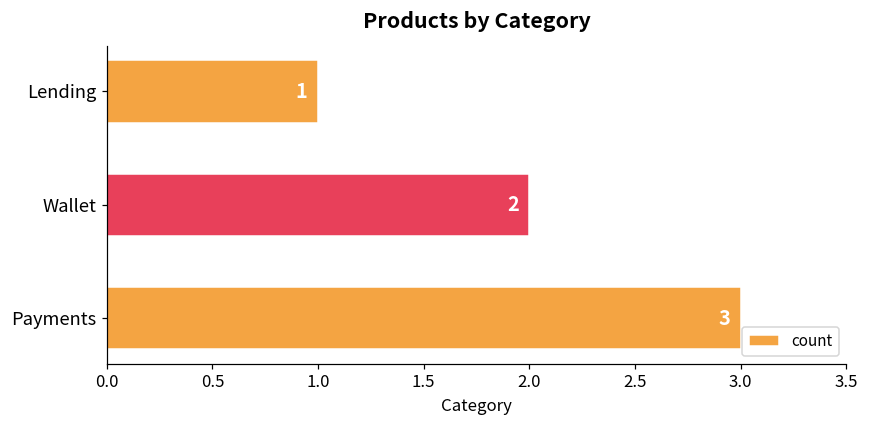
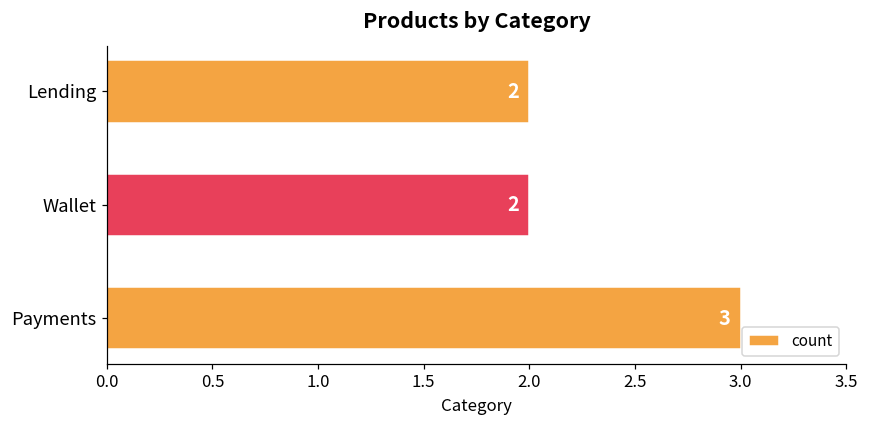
Lending: 1 -> 2
